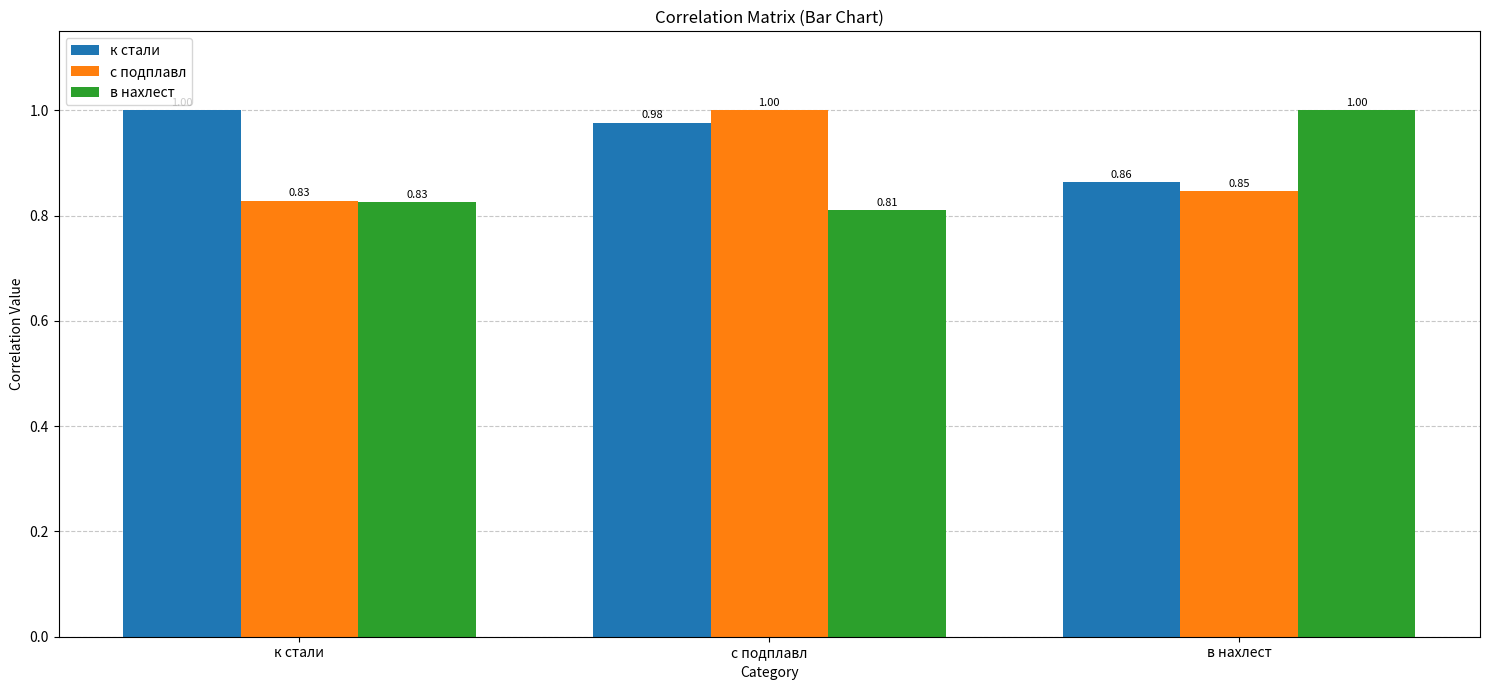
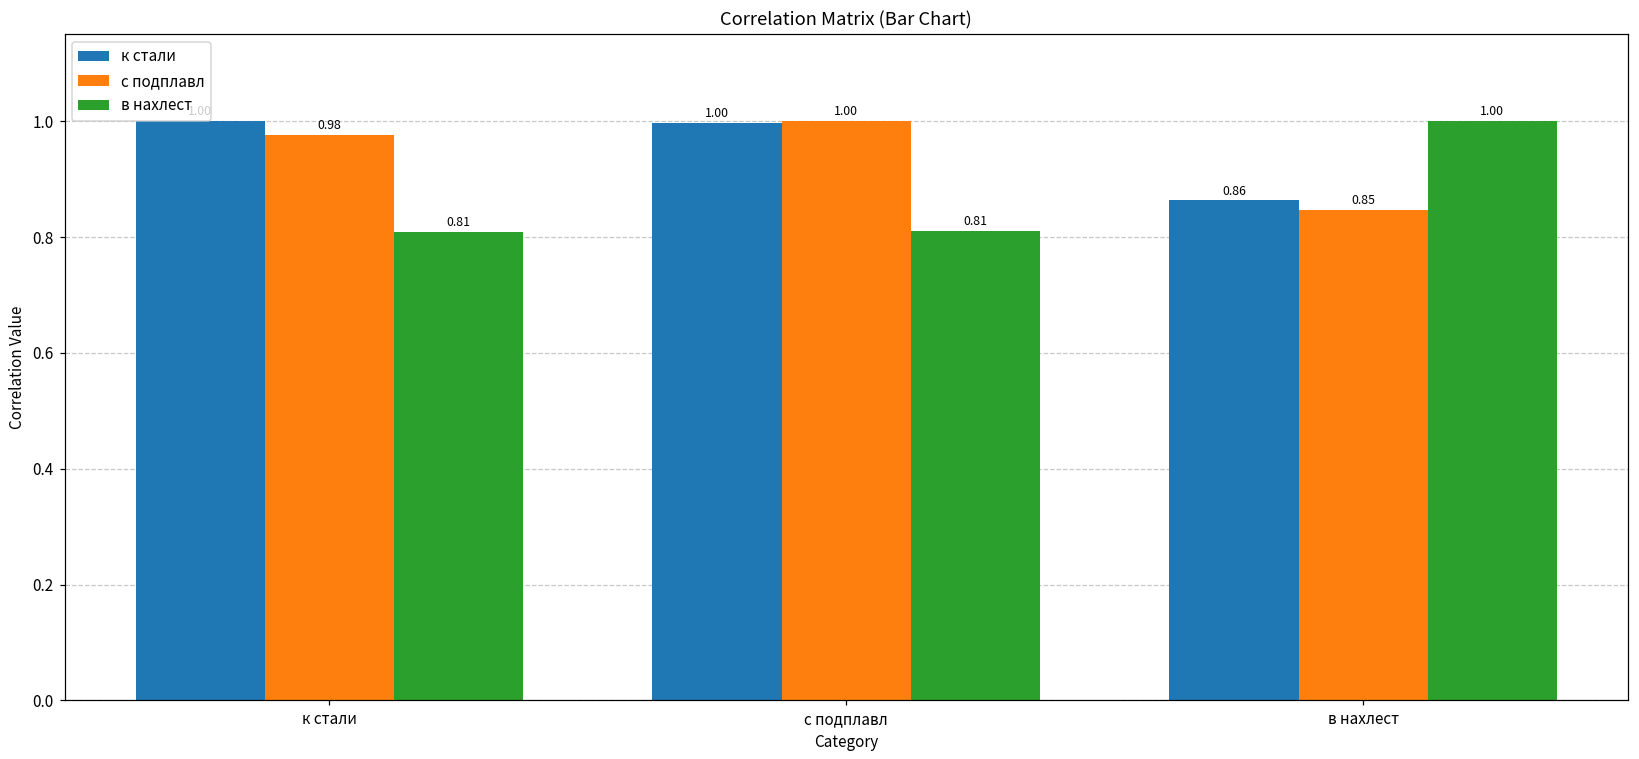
с подплавл, к стали: 0.83 -> 0.98
в нахлест, к стали: 0.83 -> 0.81
к стали, с подплавл: 0.98 -> 1.00
